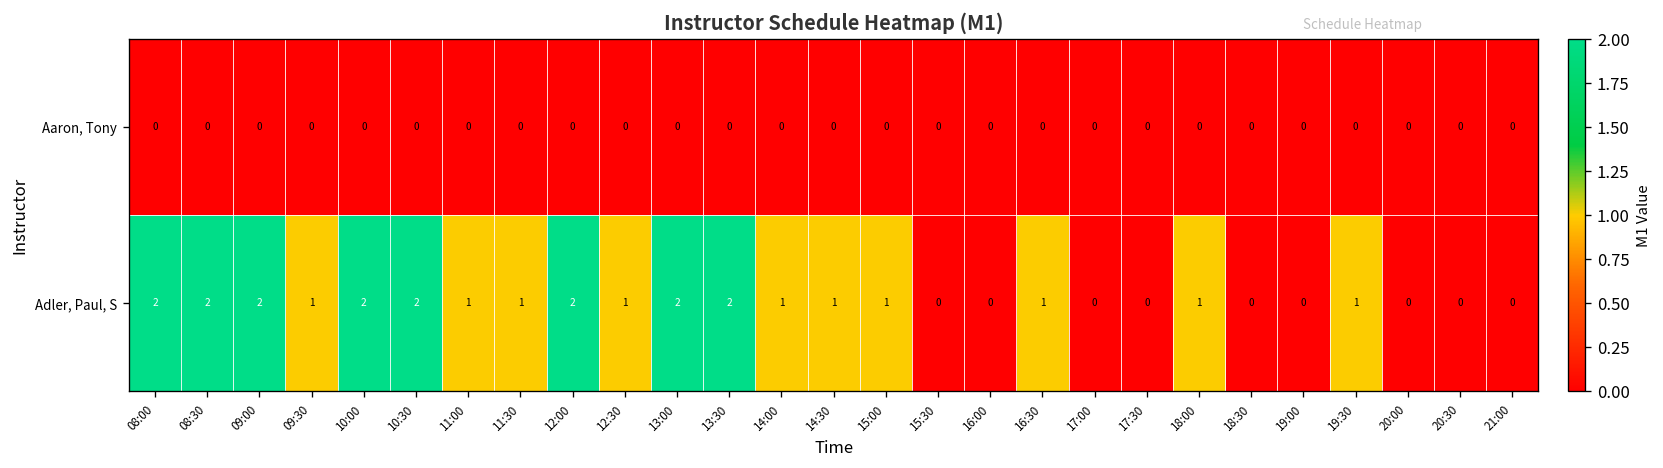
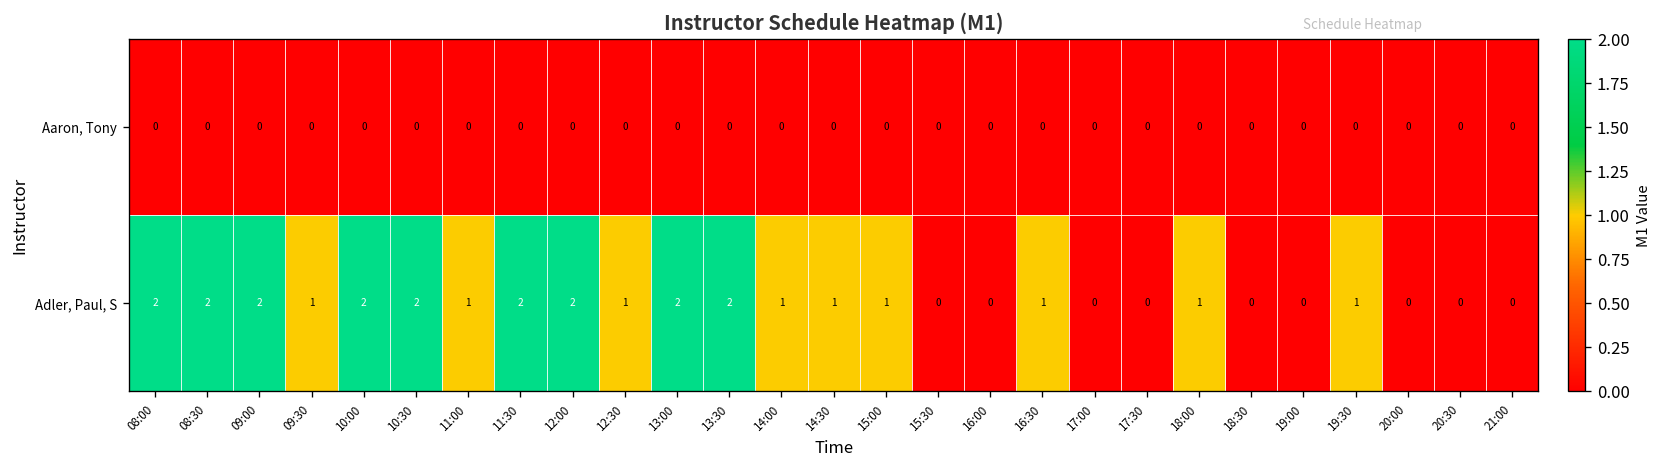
Adler, Paul, S, 11:30: 1 -> 2
